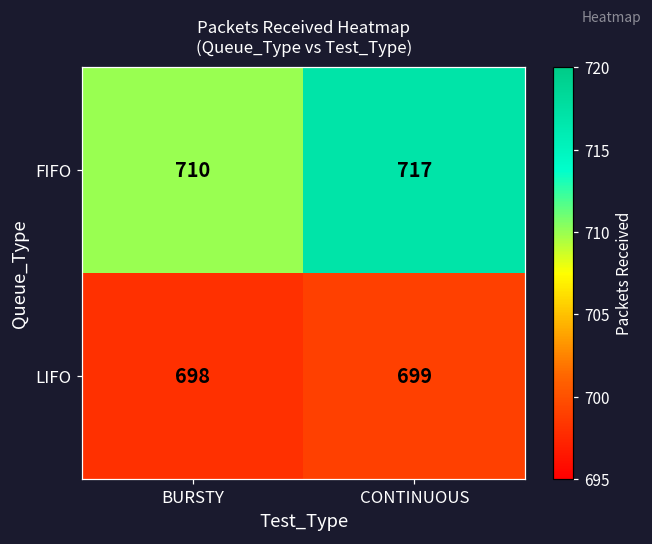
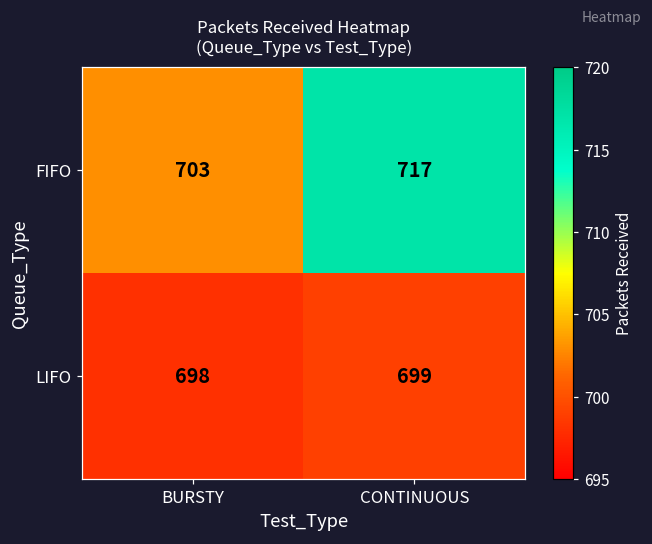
FIFO, BURSTY: 710 -> 703
